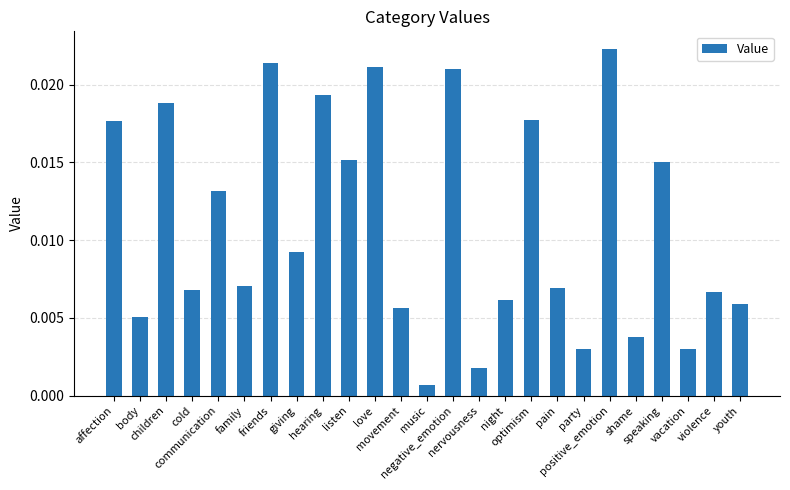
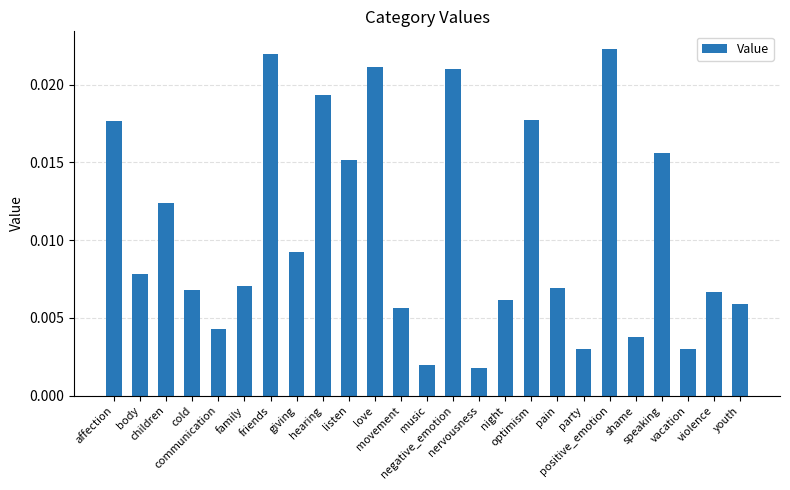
body: 0.0051 -> 0.0078
children: 0.0188 -> 0.0124
communication: 0.0132 -> 0.0043
friends: 0.0214 -> 0.0219
music: 0.0007 -> 0.0020
speaking: 0.0150 -> 0.0156
